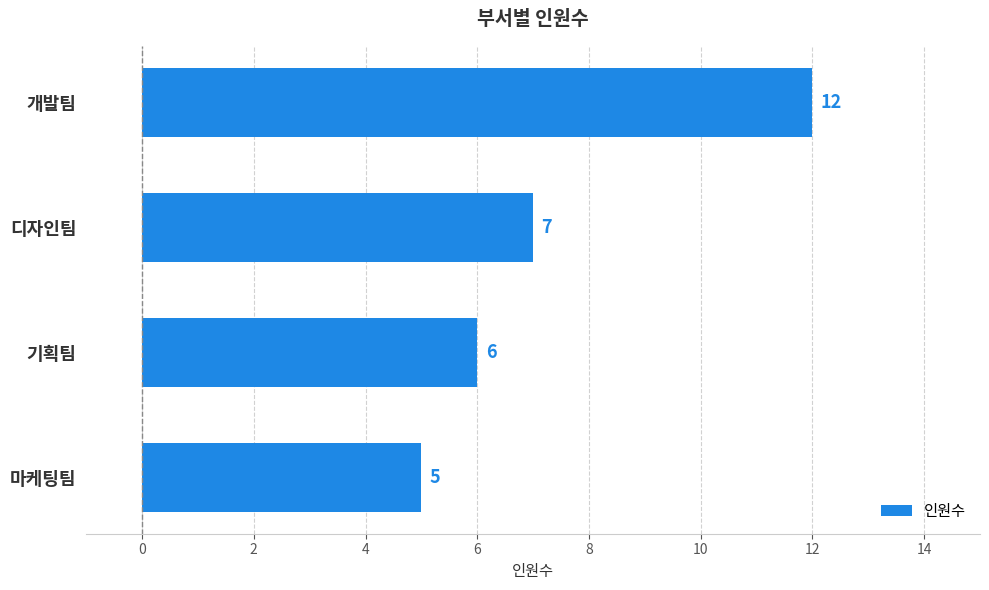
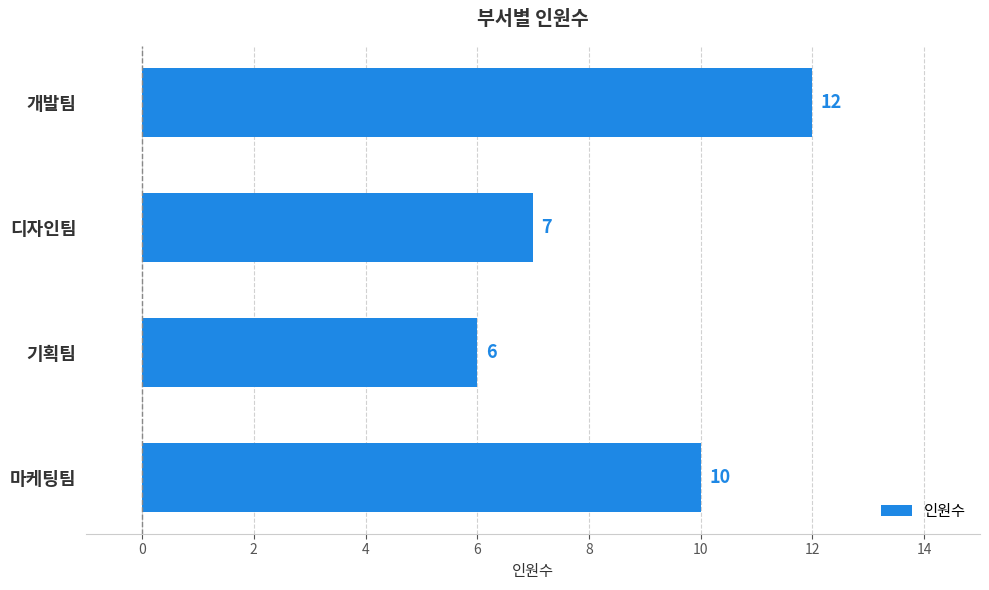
마케팅팀: 5 -> 10
